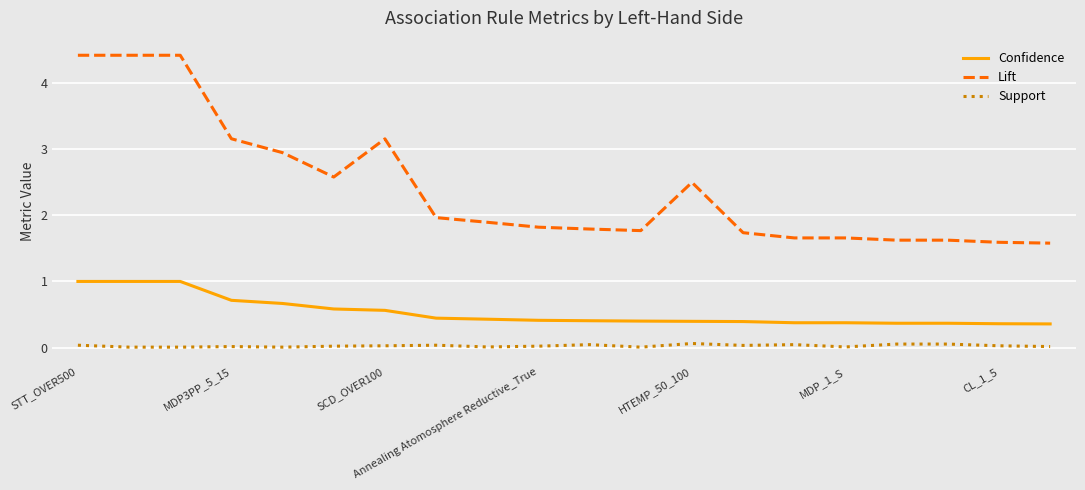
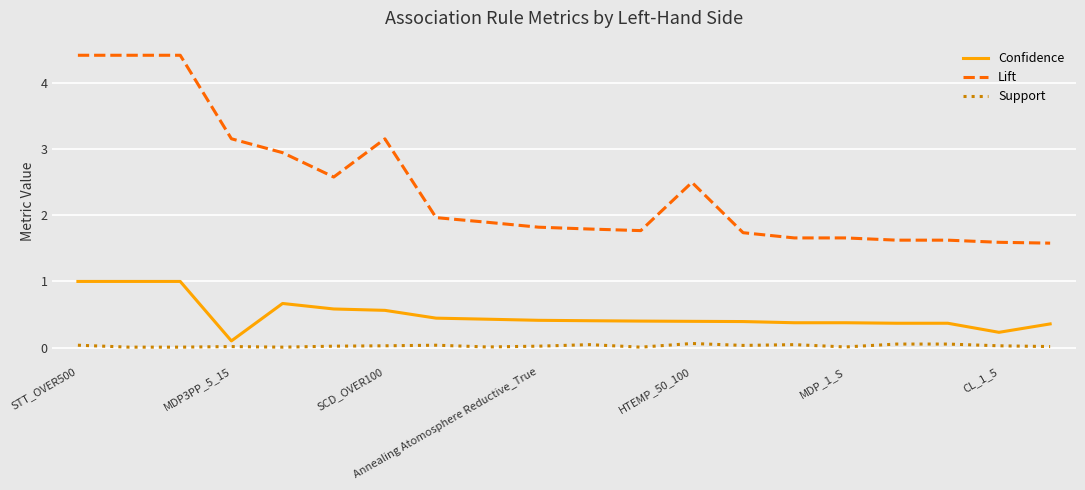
Confidence, MDP3PP_5_15: 0.7 -> 0.1
Confidence, CL_1_5: 0.4 -> 0.2
